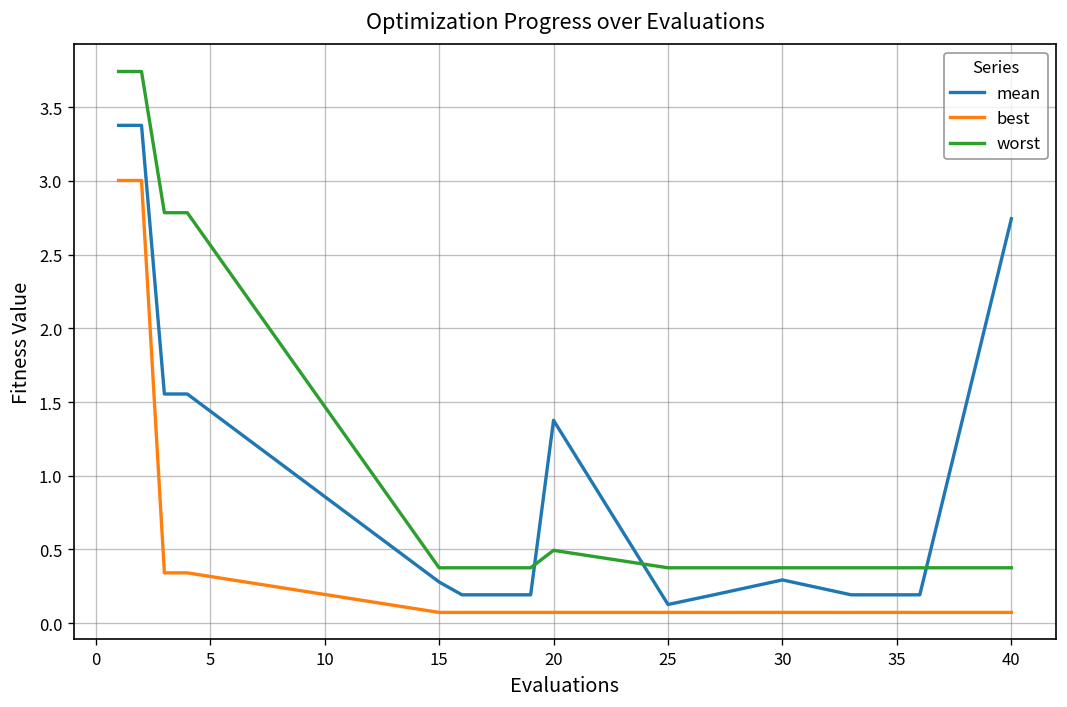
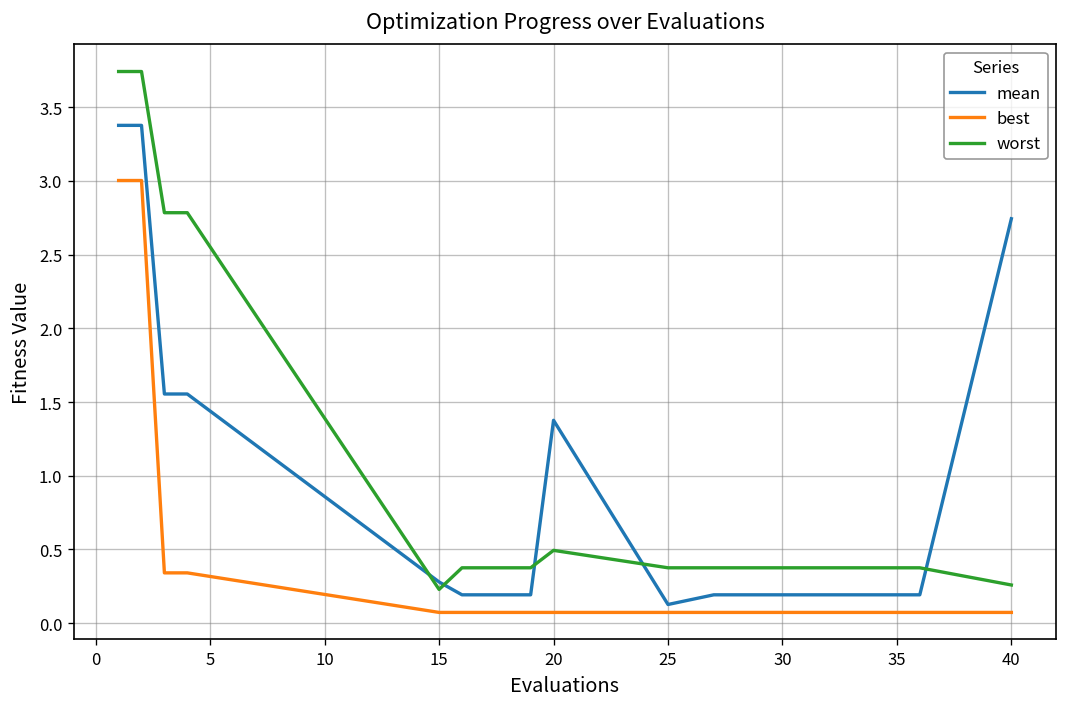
worst, 15: 0.38 -> 0.23
mean, 30: 0.29 -> 0.19
worst, 40: 0.38 -> 0.26
